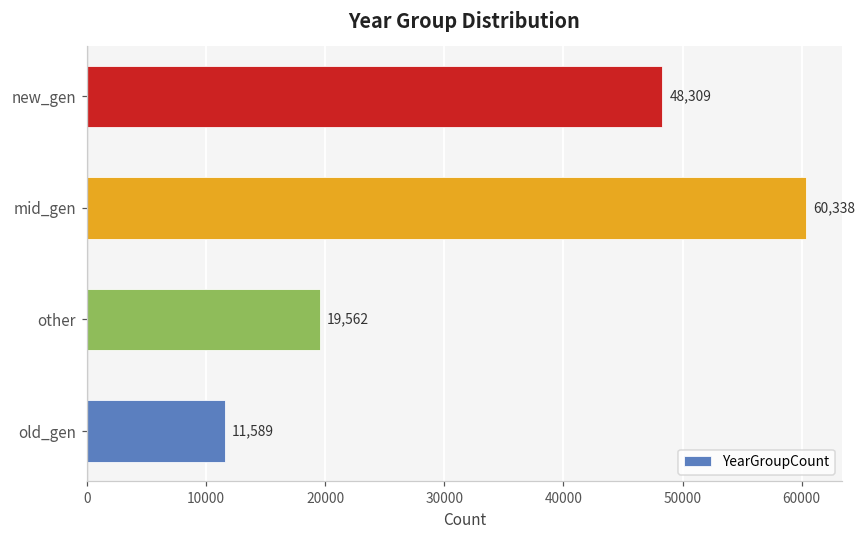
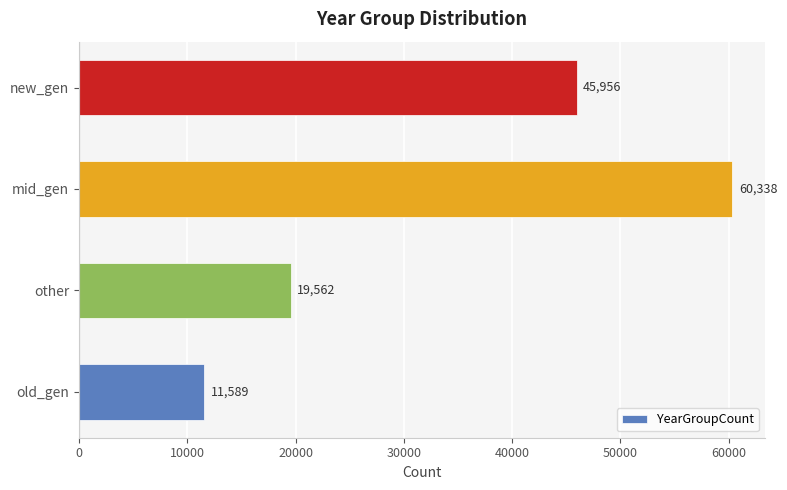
new_gen: 48,309 -> 45,956
